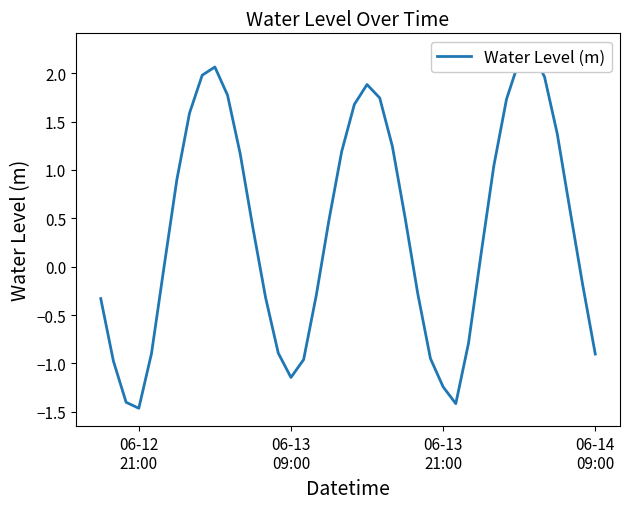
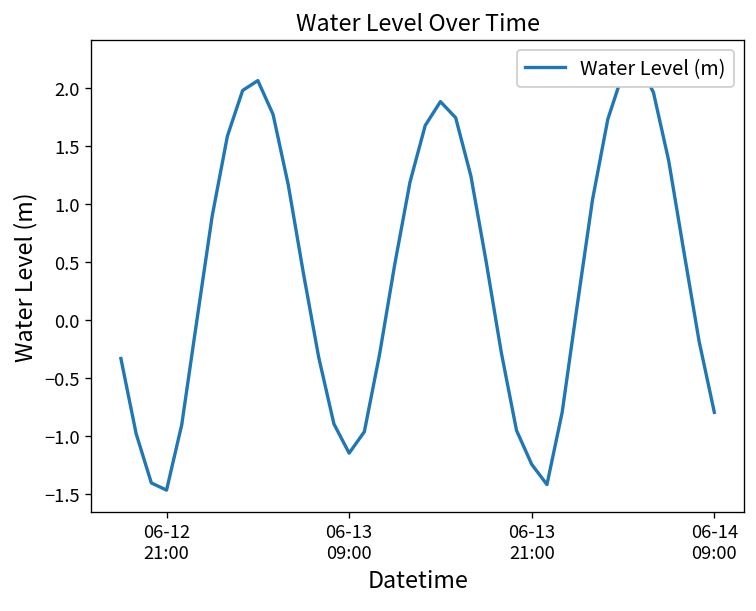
06-14 09:00: -0.9 -> -0.8
